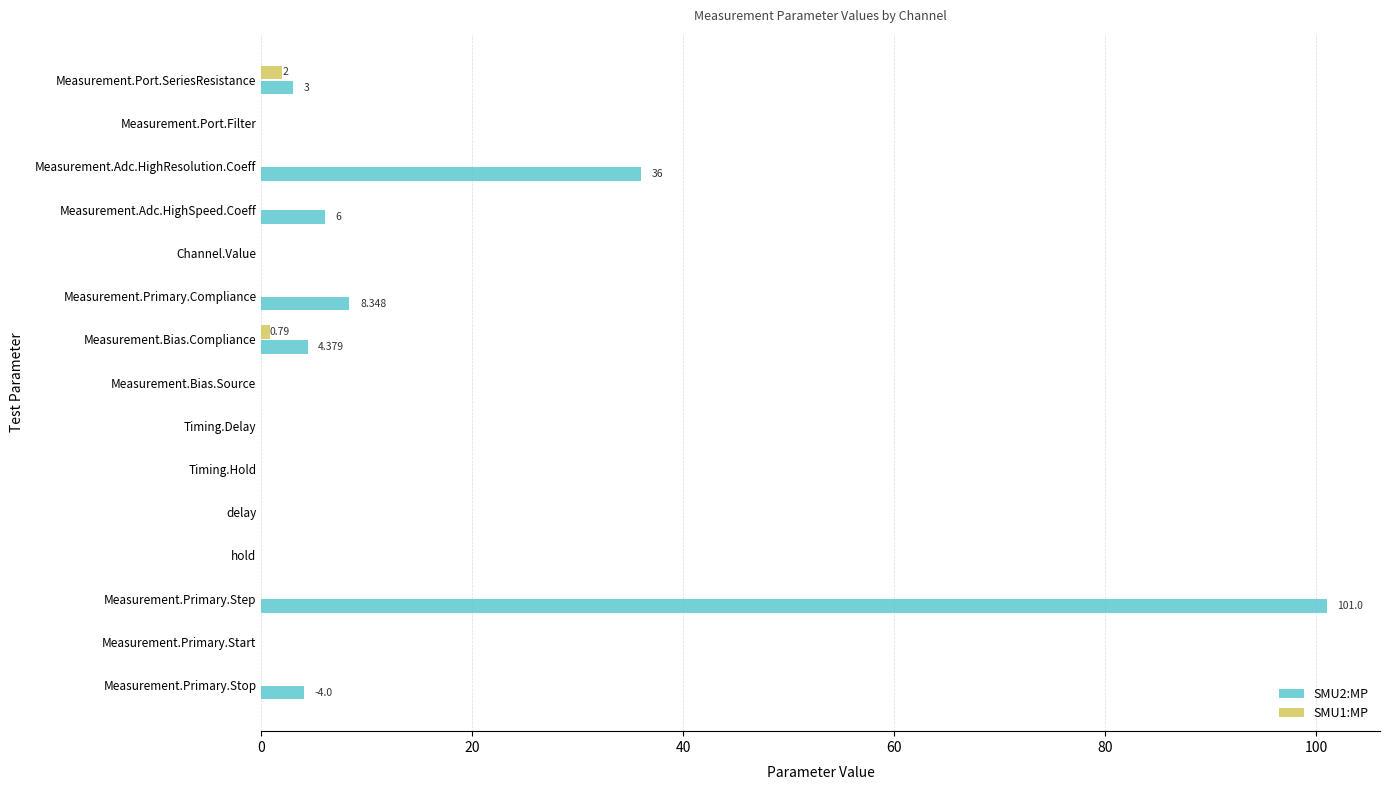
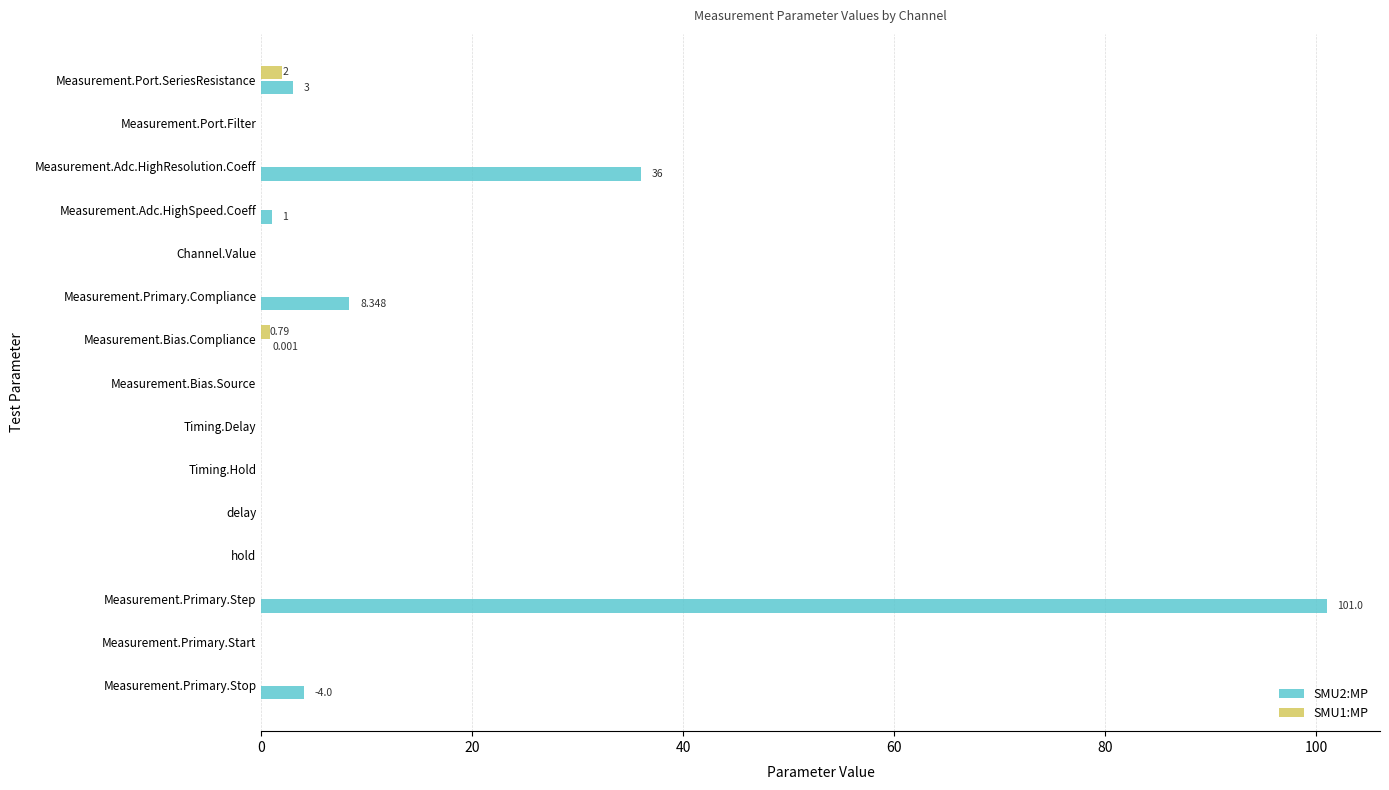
SMU2:MP, Measurement.Adc.HighSpeed.Coeff: 6 -> 1
SMU2:MP, Measurement.Bias.Compliance: 4.379 -> 0.001
